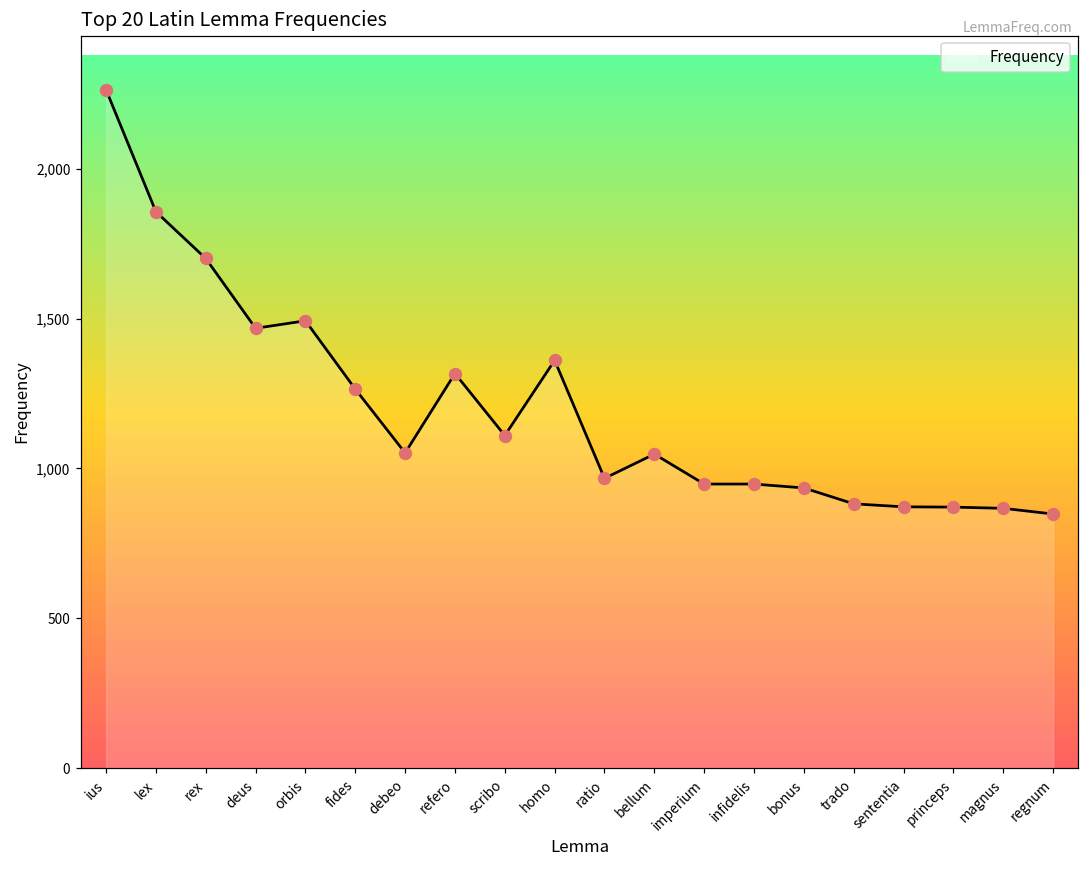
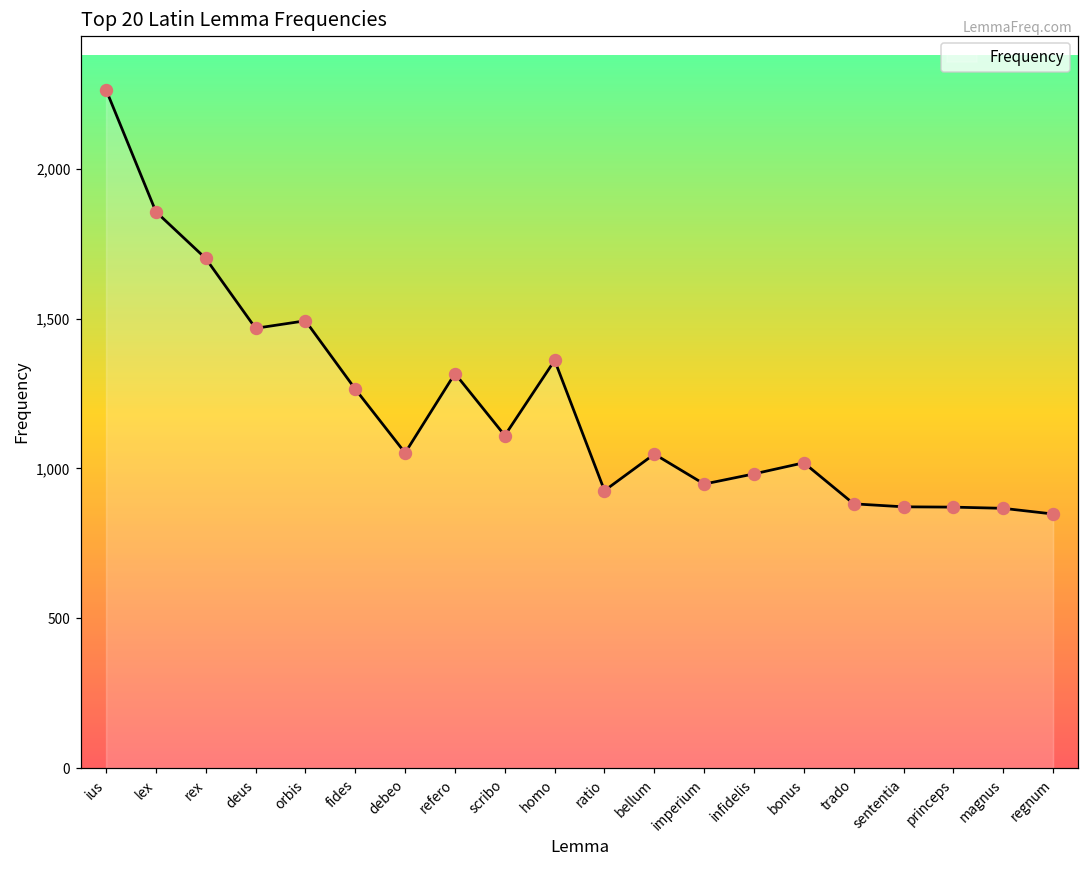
ratio: 970 -> 930
infidelis: 950 -> 980
bonus: 940 -> 1,020
